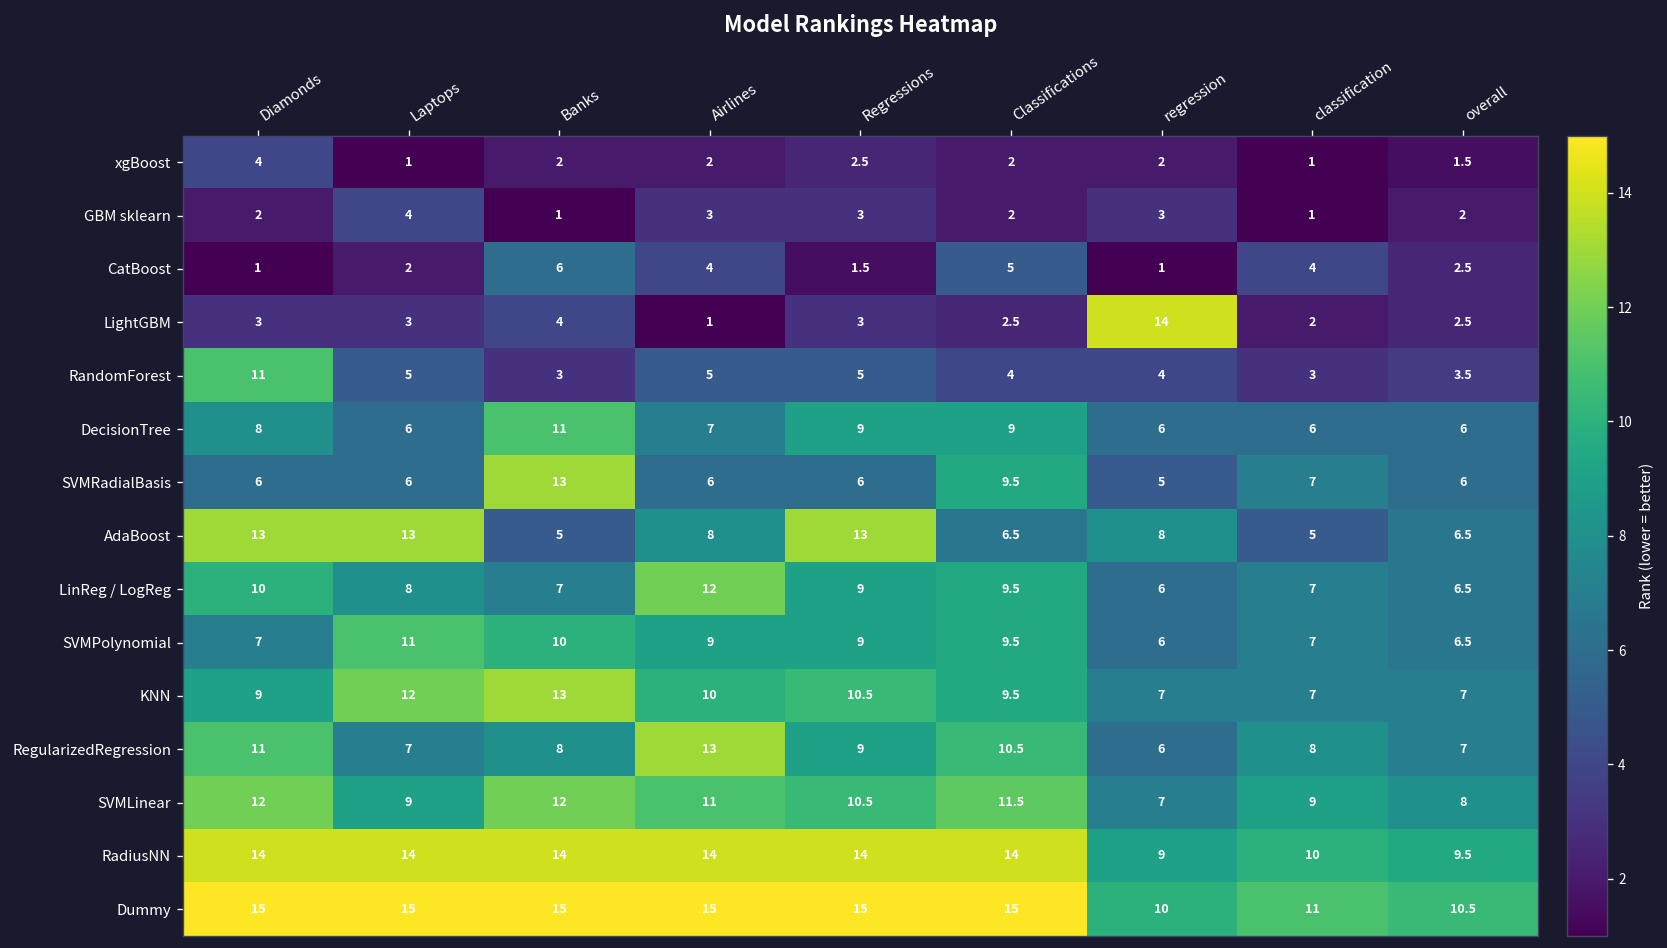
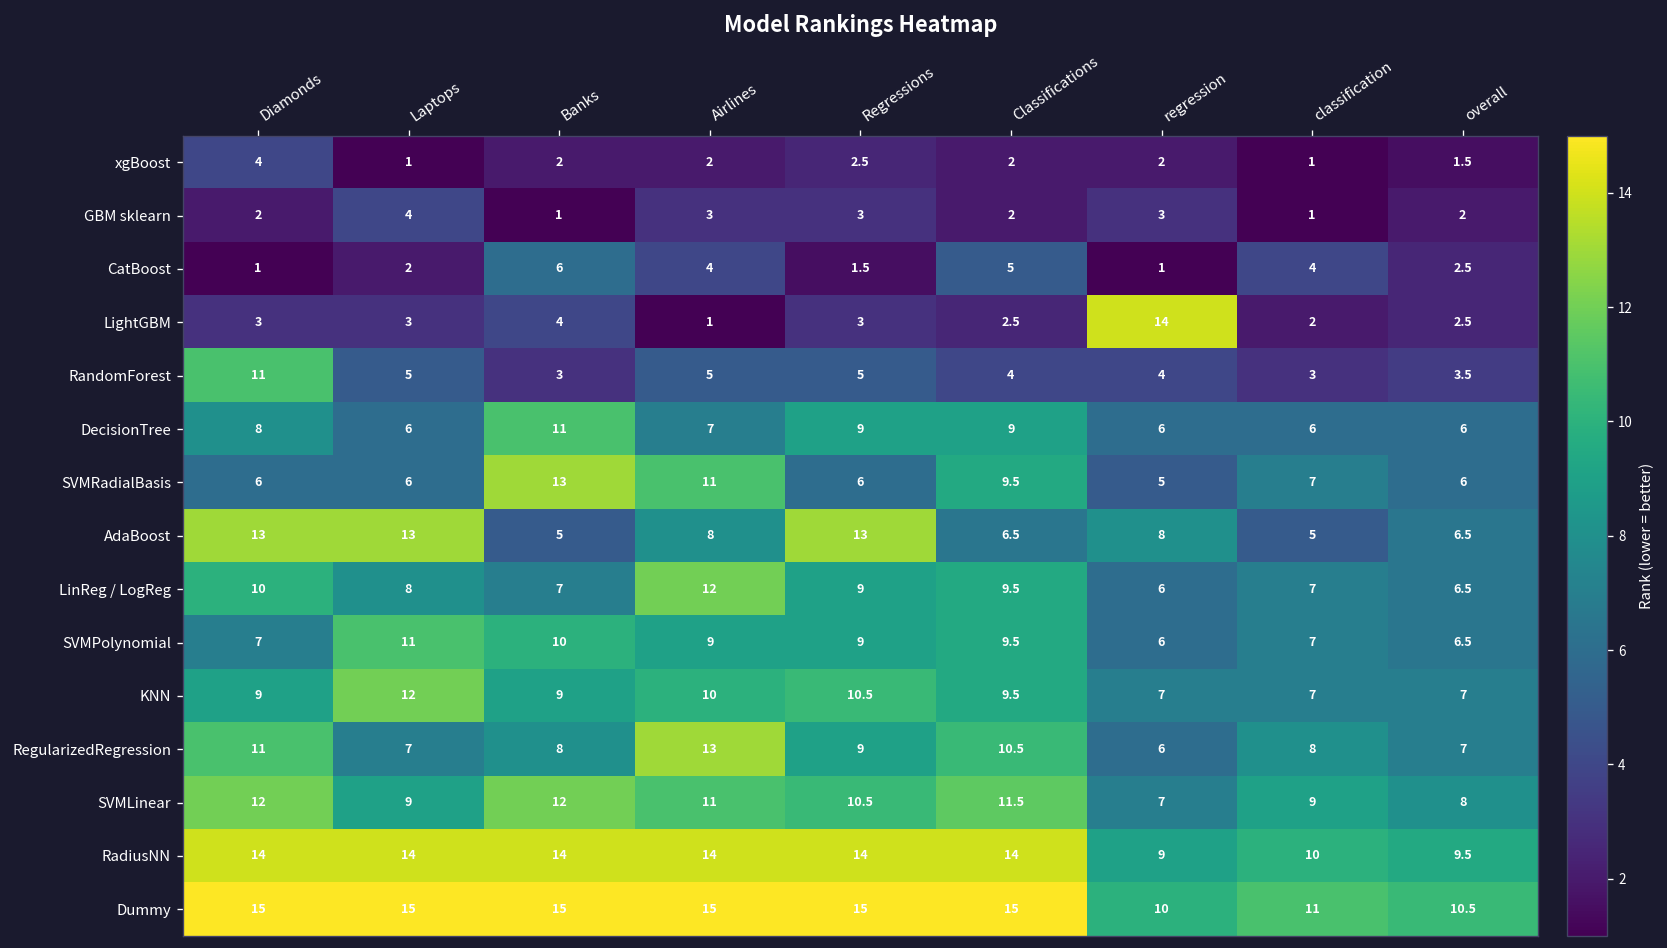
SVMRadialBasis, Airlines: 6 -> 11
KNN, Banks: 13 -> 9
